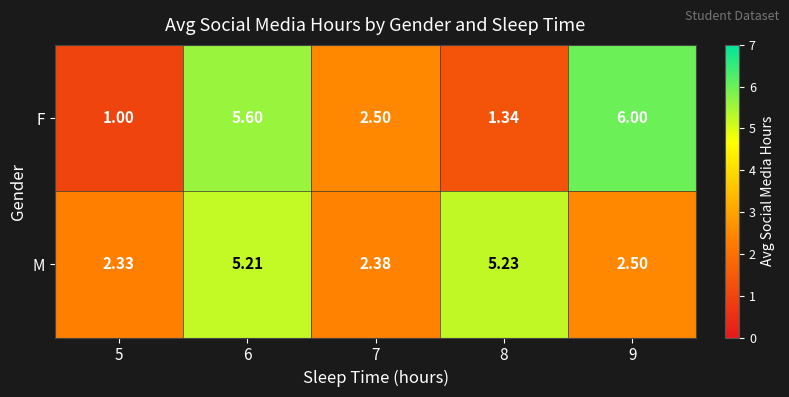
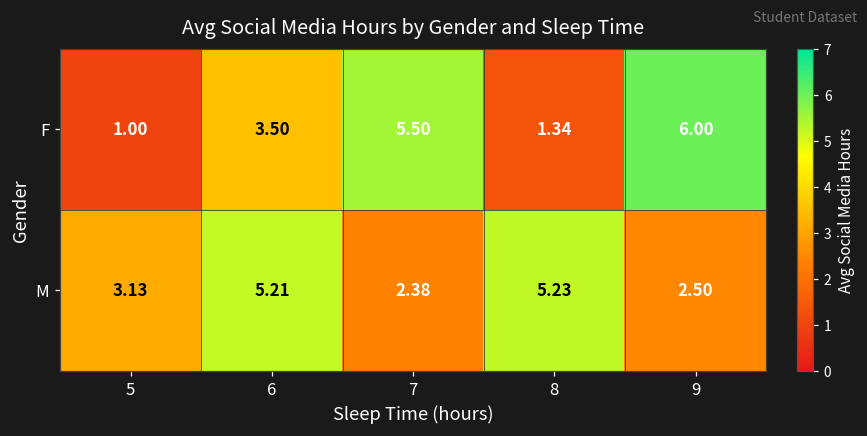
F, 6: 5.60 -> 3.50
F, 7: 2.50 -> 5.50
M, 5: 2.33 -> 3.13
